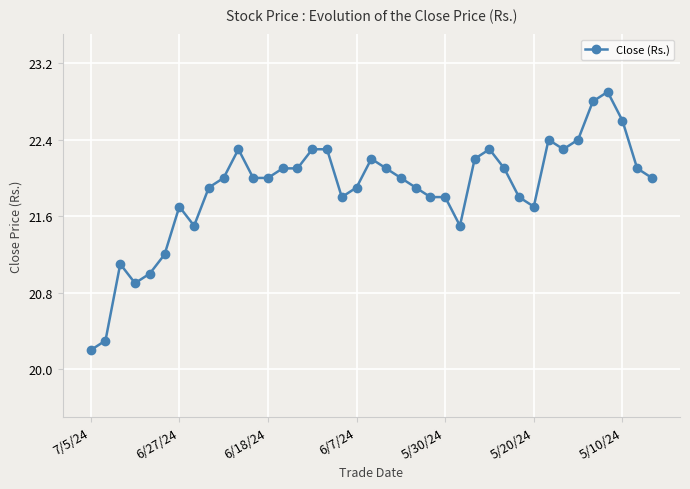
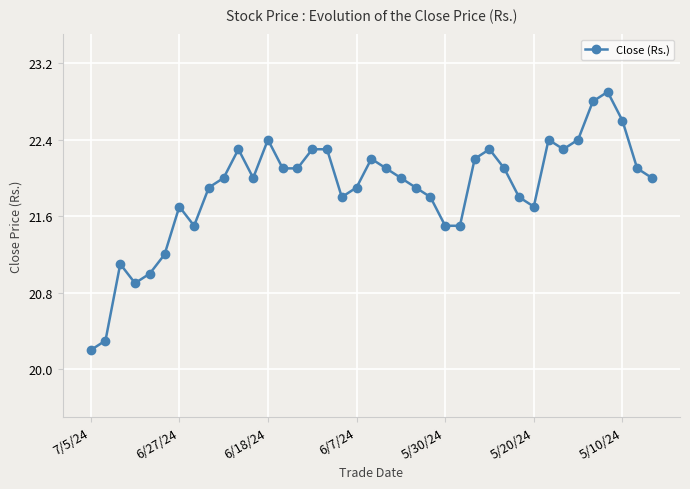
6/18/24: 22.0 -> 22.4
5/30/24: 21.8 -> 21.5
